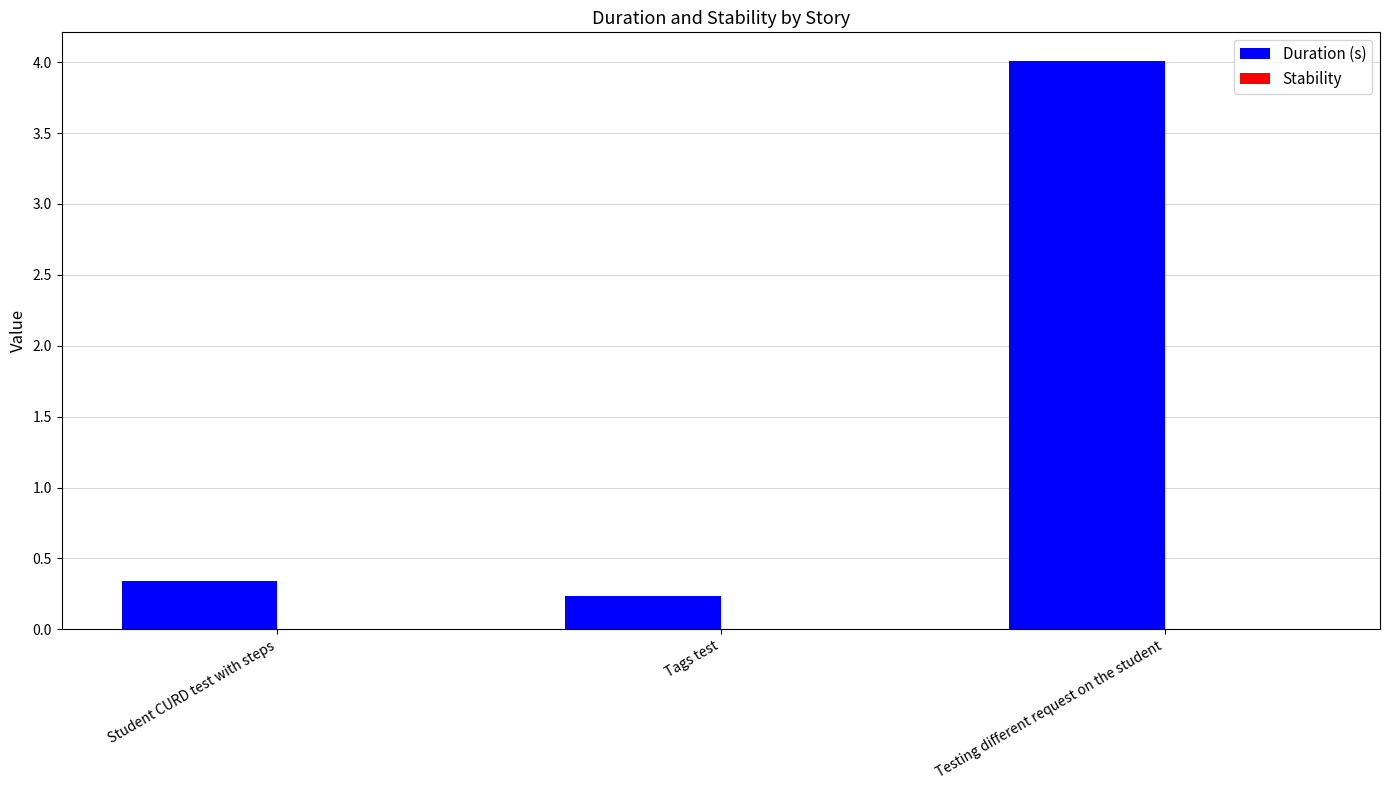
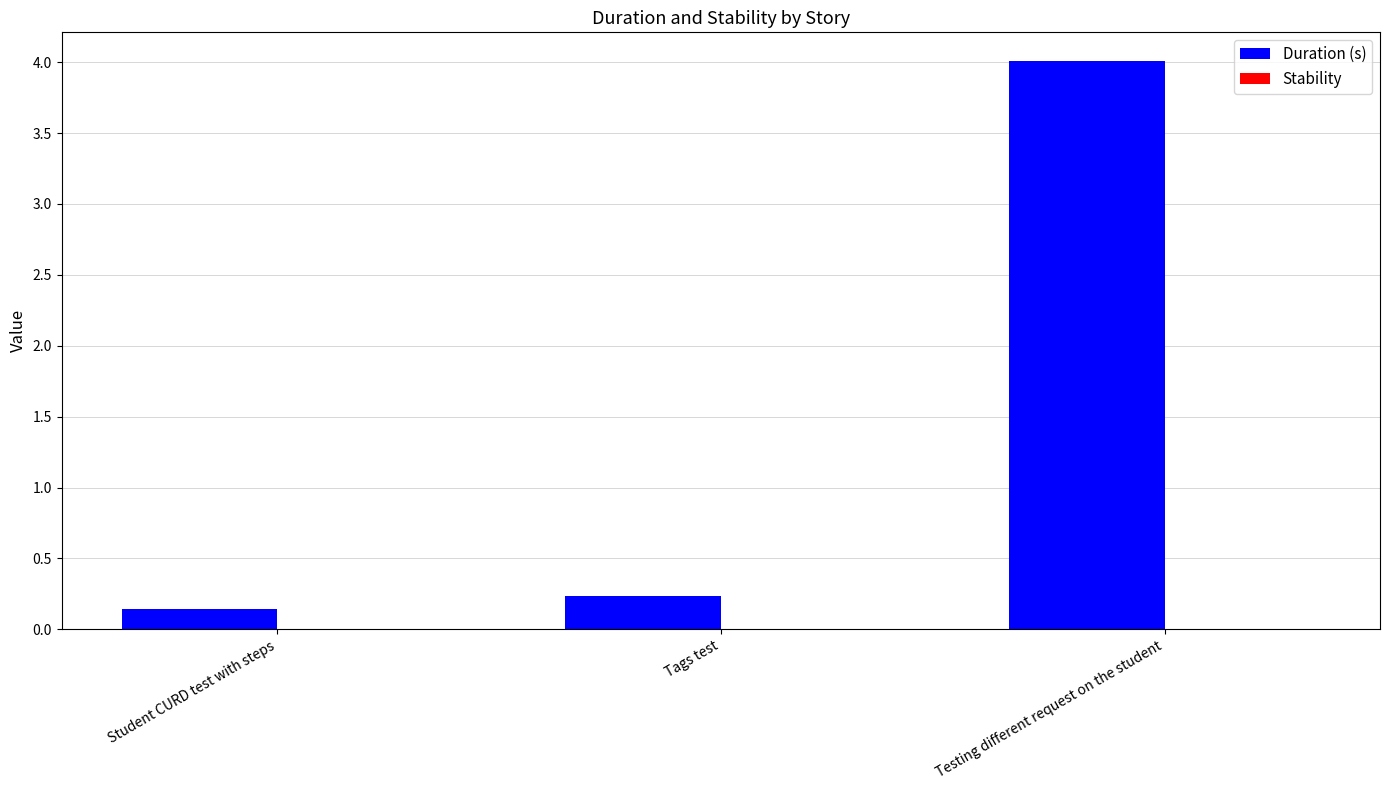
Duration (s), Student CURD test with steps: 0.34 -> 0.14
